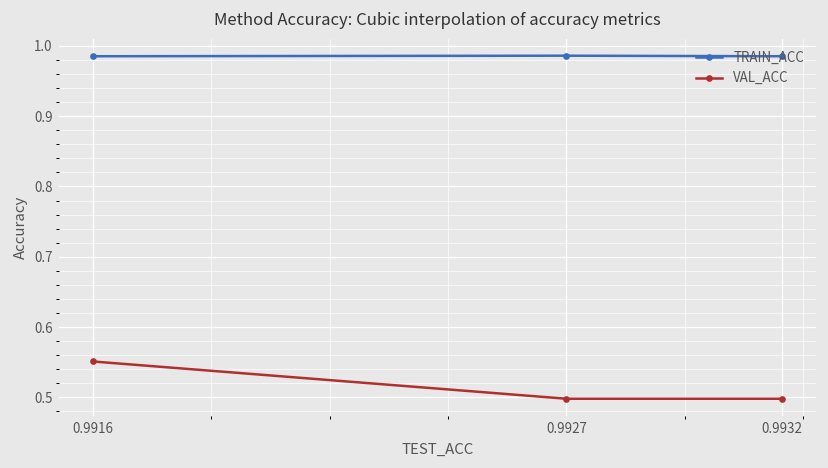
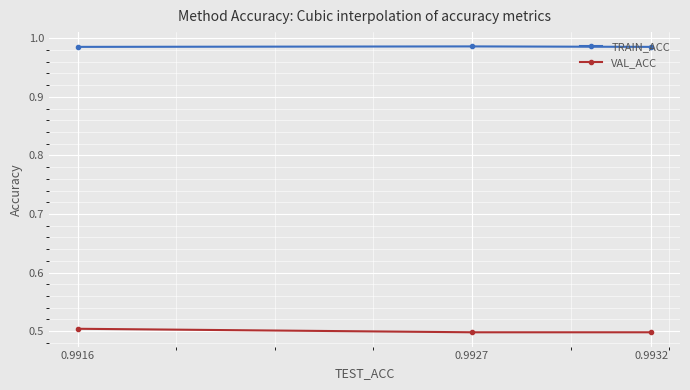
VAL_ACC, 0.9916: 0.55 -> 0.50
